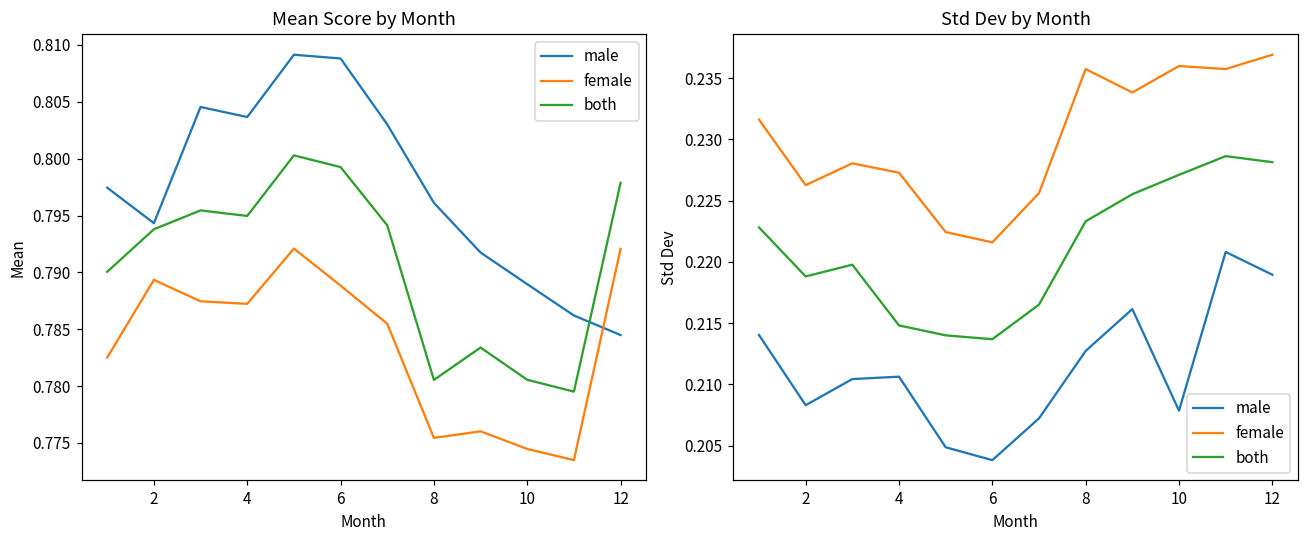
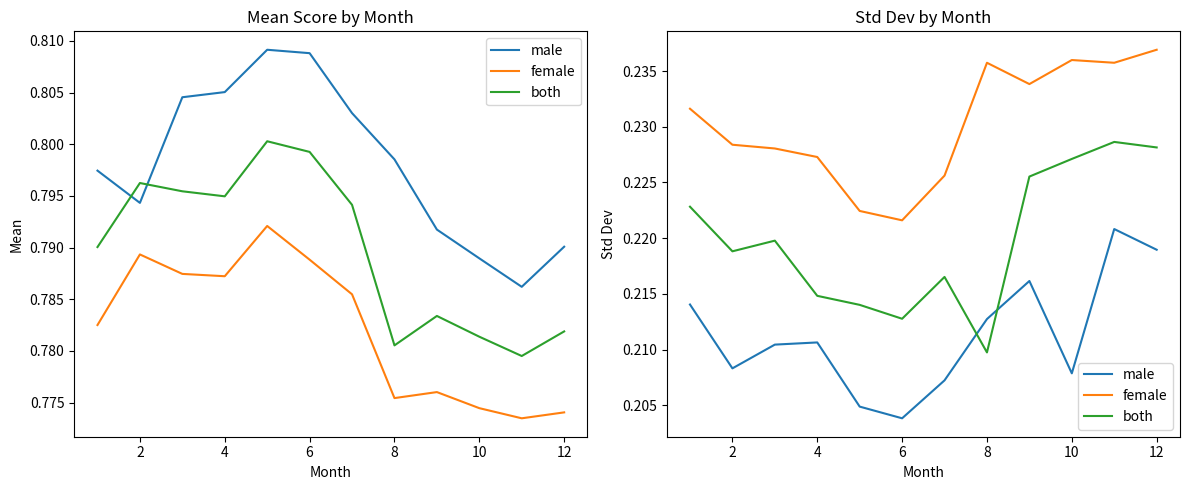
Mean Score by Month, both, 2: 0.7938 -> 0.7962
Mean Score by Month, male, 4: 0.8037 -> 0.8050
Mean Score by Month, male, 8: 0.7961 -> 0.7985
Mean Score by Month, both, 10: 0.7805 -> 0.7814
Mean Score by Month, male, 12: 0.7845 -> 0.7901
Mean Score by Month, female, 12: 0.7921 -> 0.7741
Mean Score by Month, both, 12: 0.7979 -> 0.7819
Std Dev by Month, female, 2: 0.2263 -> 0.2284
Std Dev by Month, both, 6: 0.2137 -> 0.2128
Std Dev by Month, both, 8: 0.2233 -> 0.2097
